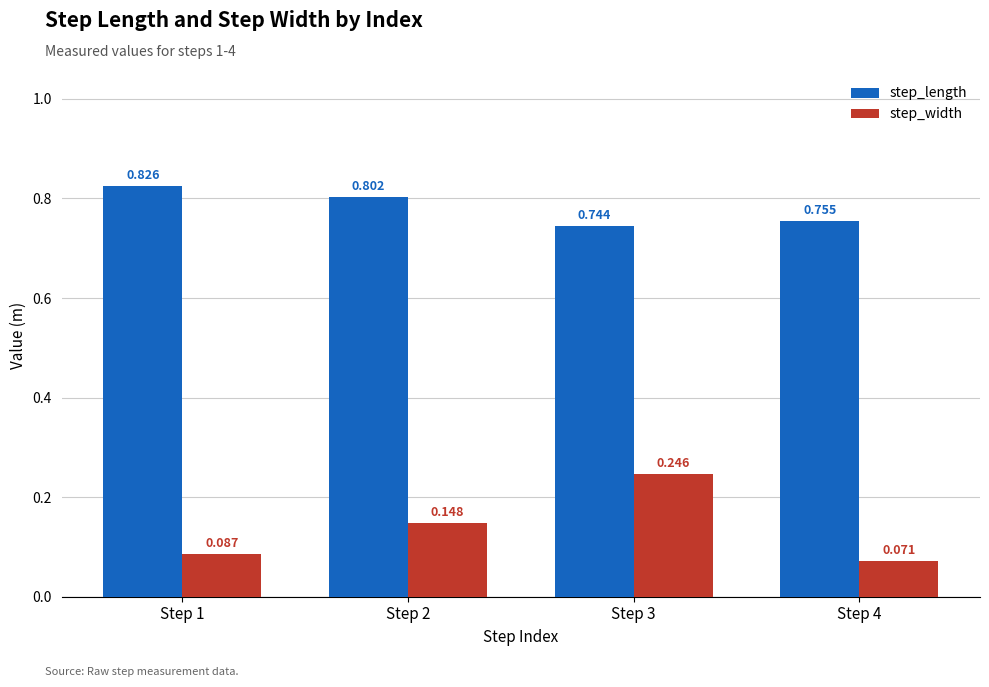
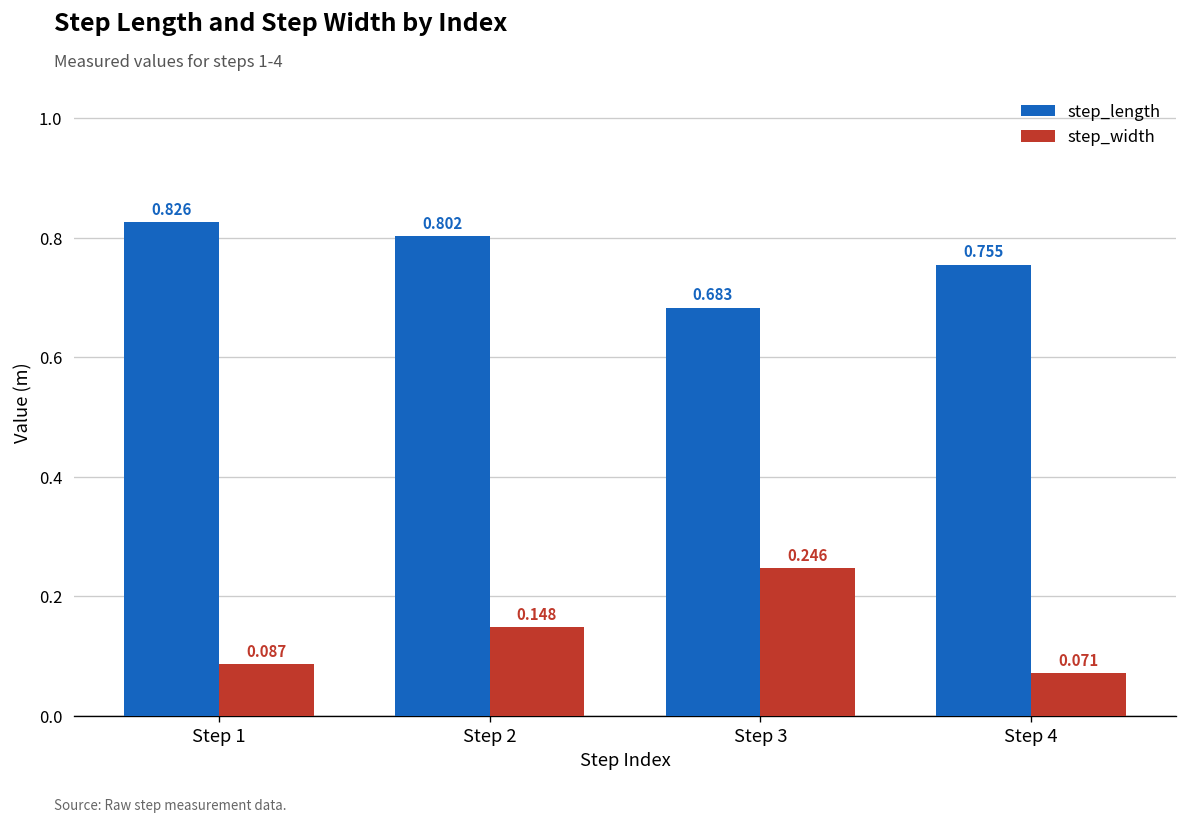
step_length, Step 3: 0.744 -> 0.683
